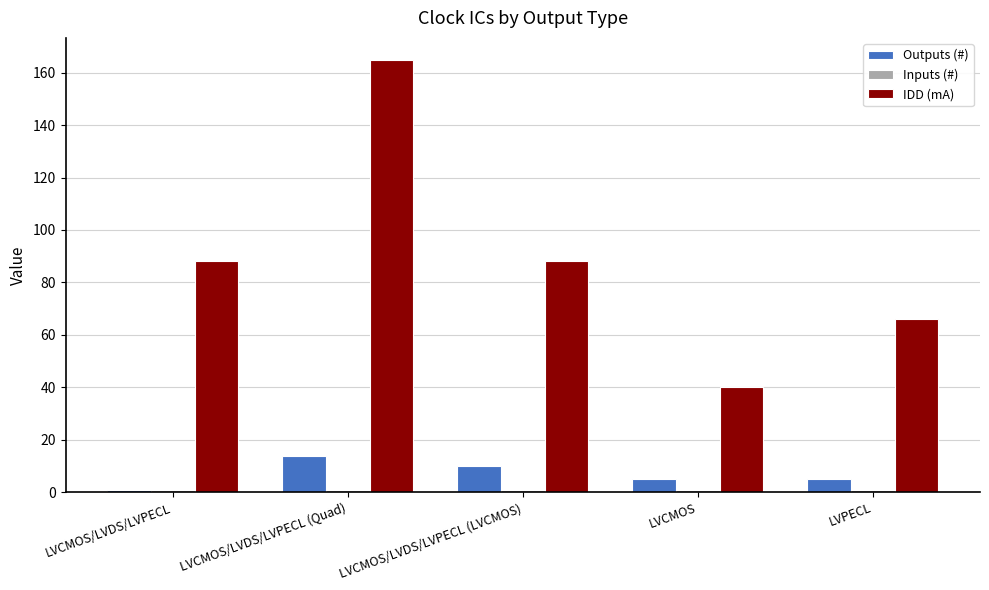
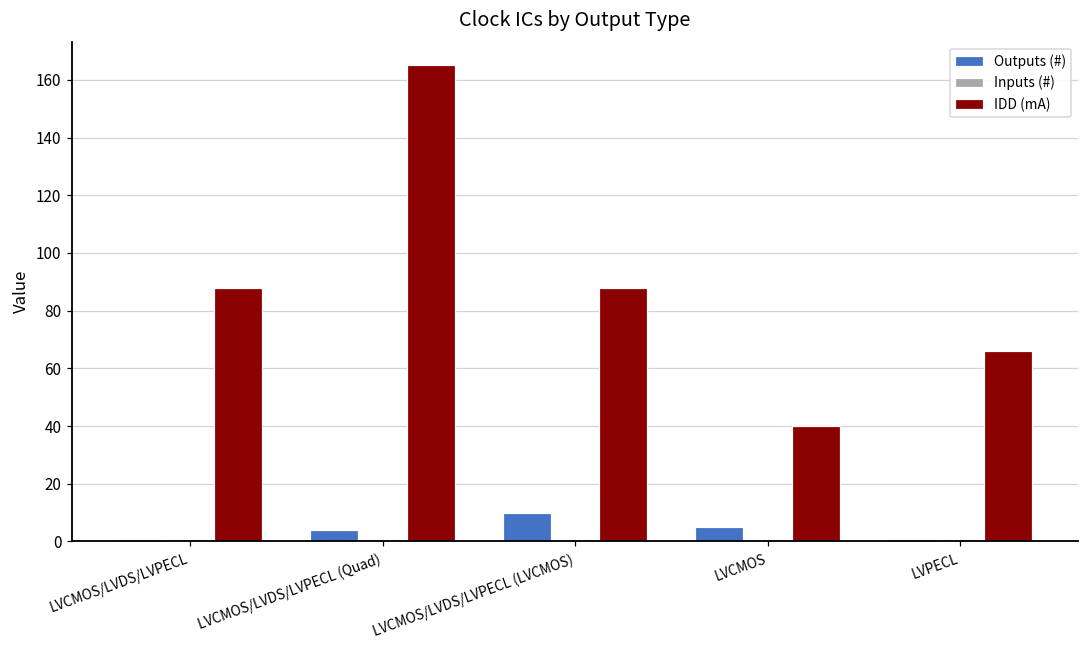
Outputs (#), LVCMOS/LVDS/LVPECL (Quad): 14 -> 4
Outputs (#), LVPECL: 5 -> 1
